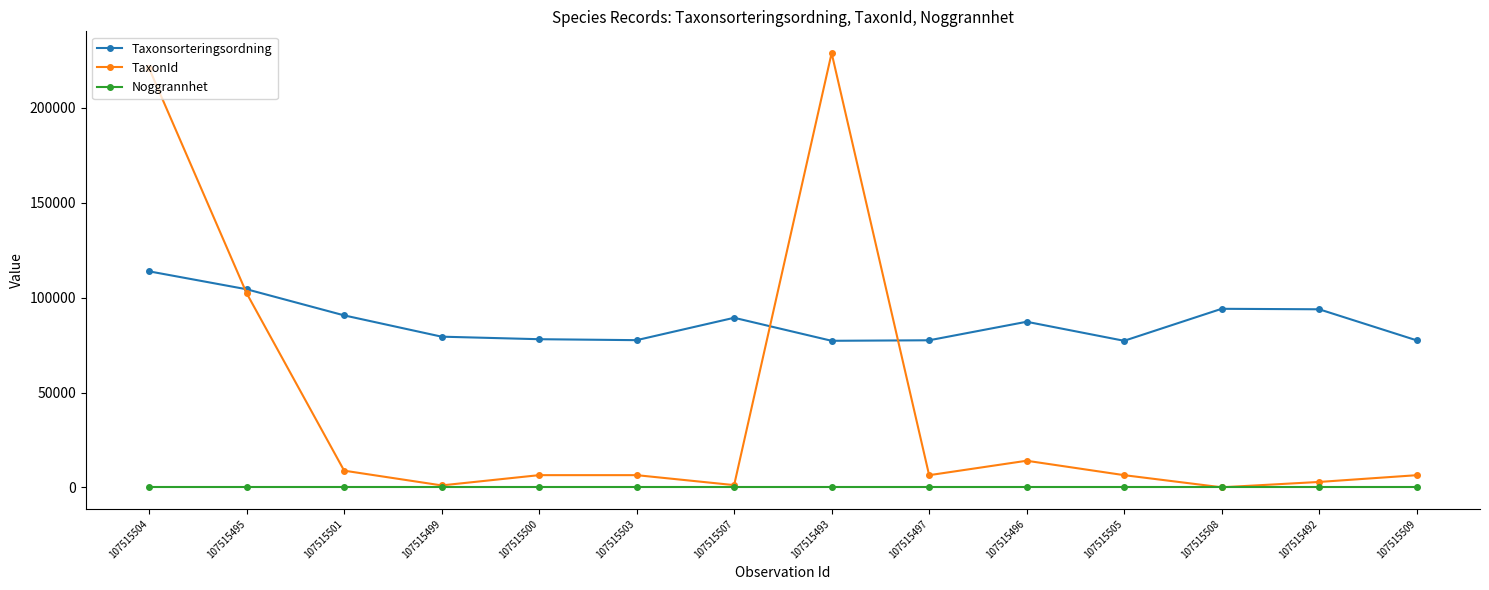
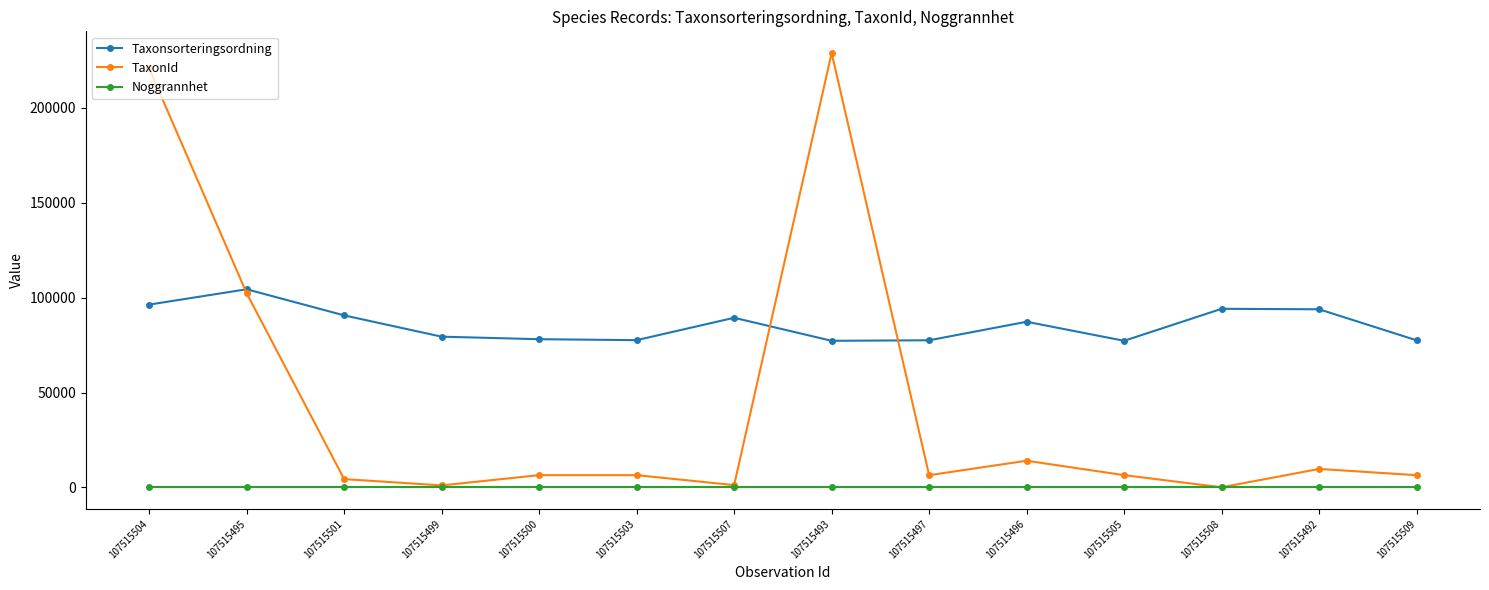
Taxonsorteringsordning, 107515504: 114000 -> 96000
TaxonId, 107515501: 9000 -> 4000
TaxonId, 107515492: 3000 -> 10000
